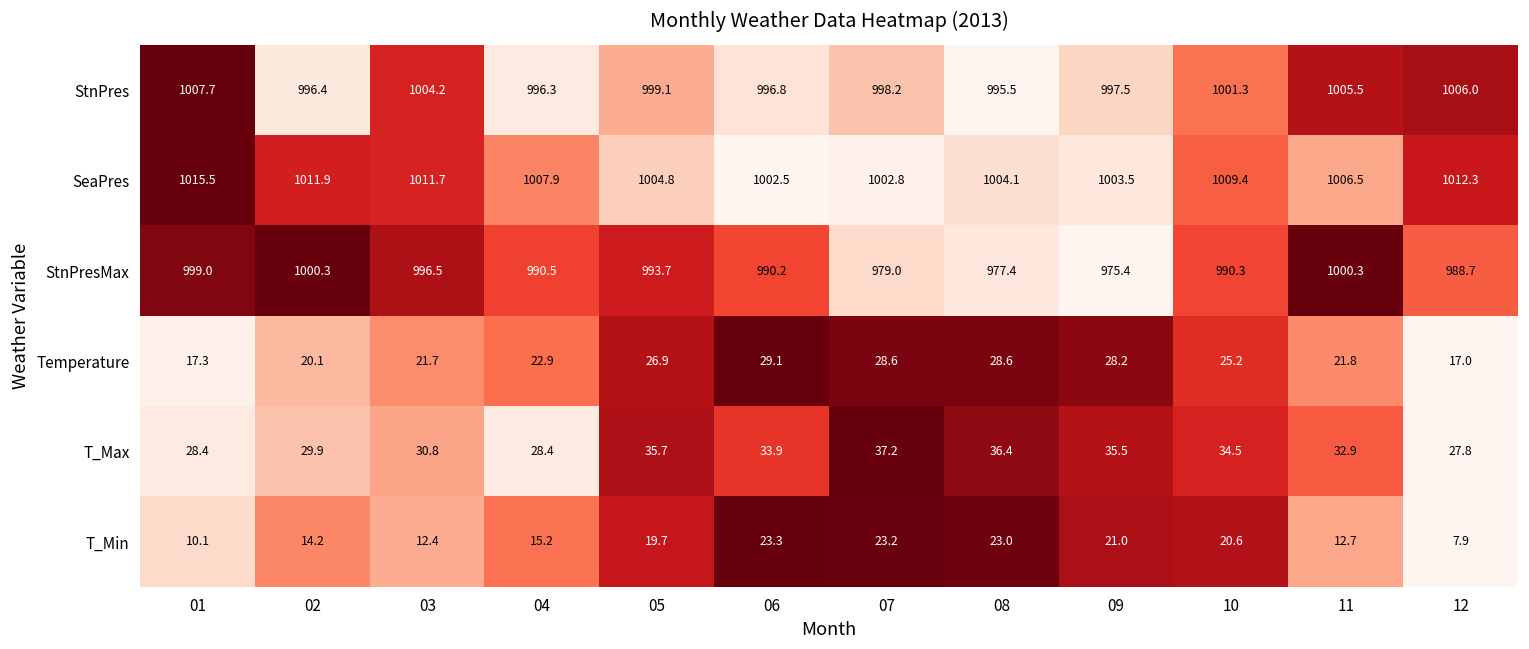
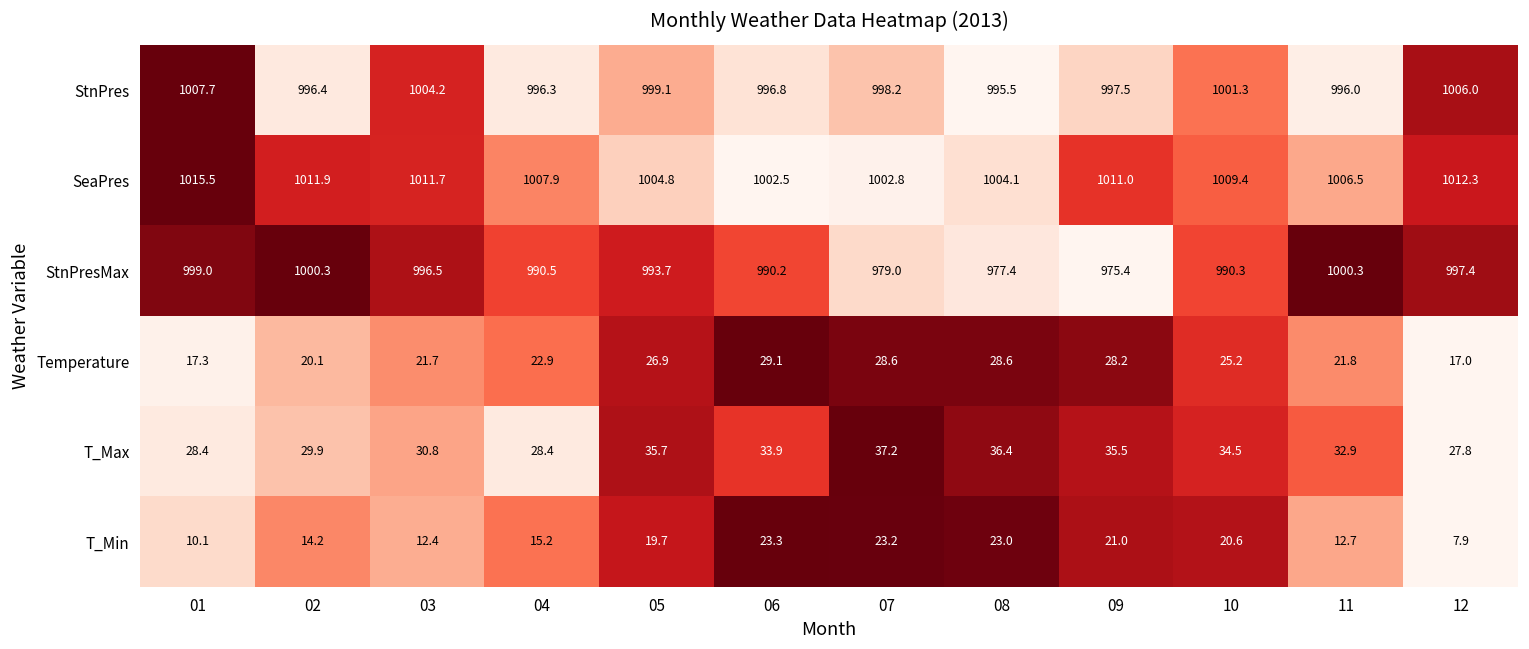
StnPres, 11: 1005.5 -> 996.0
SeaPres, 09: 1003.5 -> 1011.0
StnPresMax, 12: 988.7 -> 997.4
